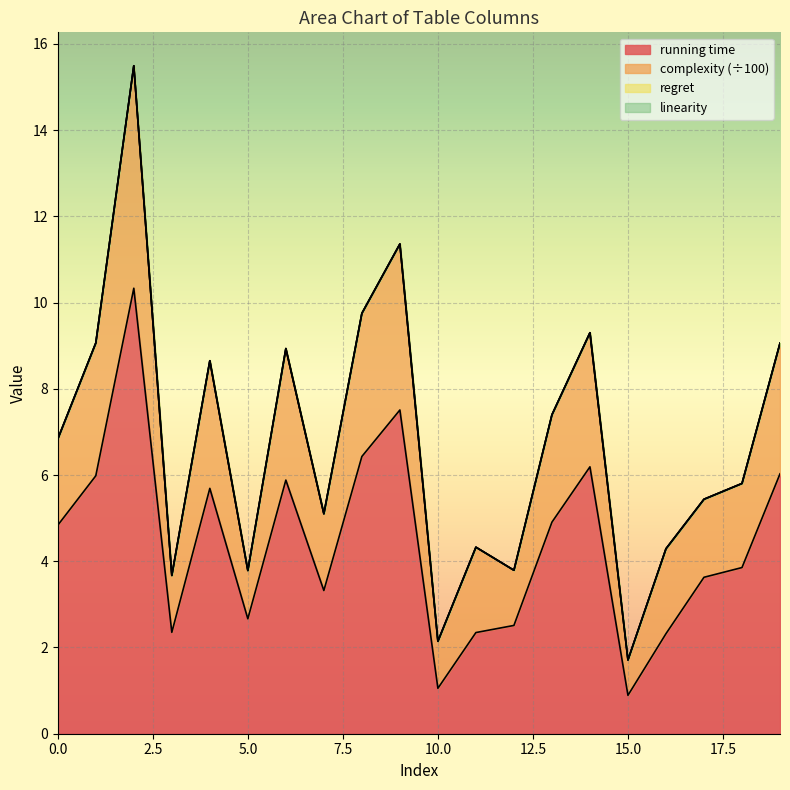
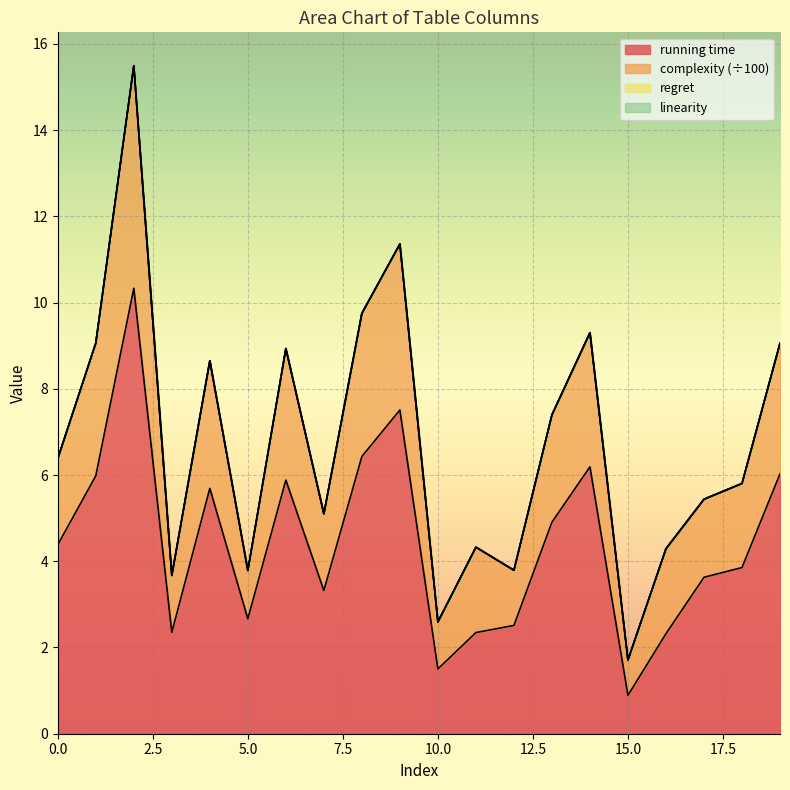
running time, 0.0: 4.8 -> 4.4
running time, 10.0: 1.1 -> 1.5
